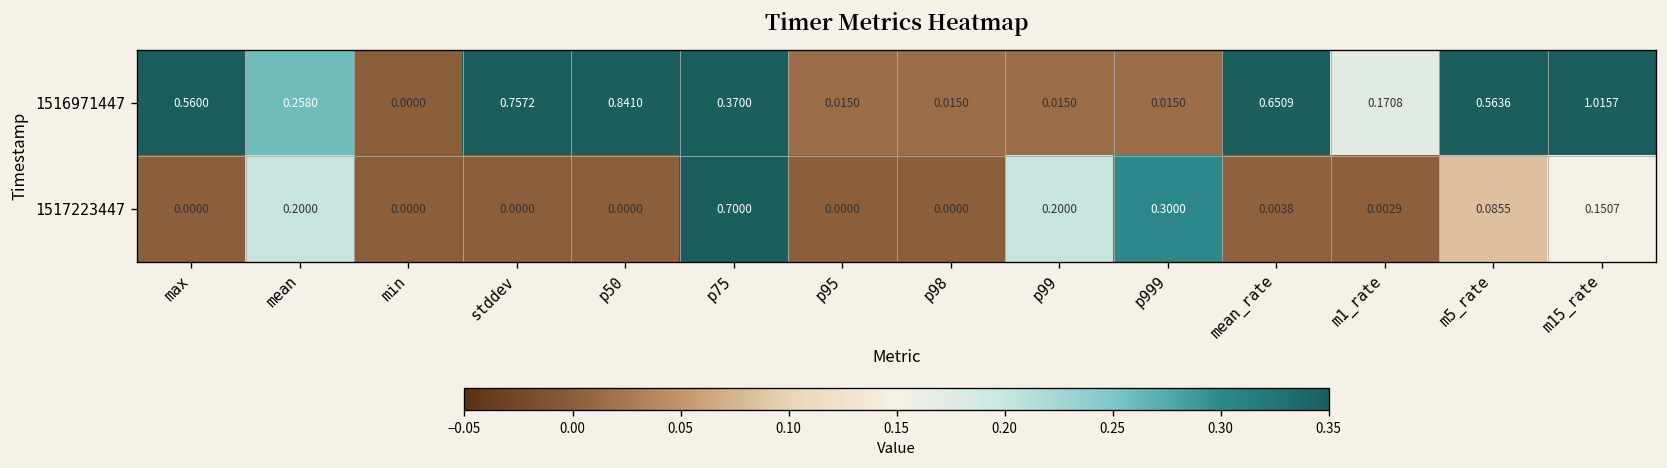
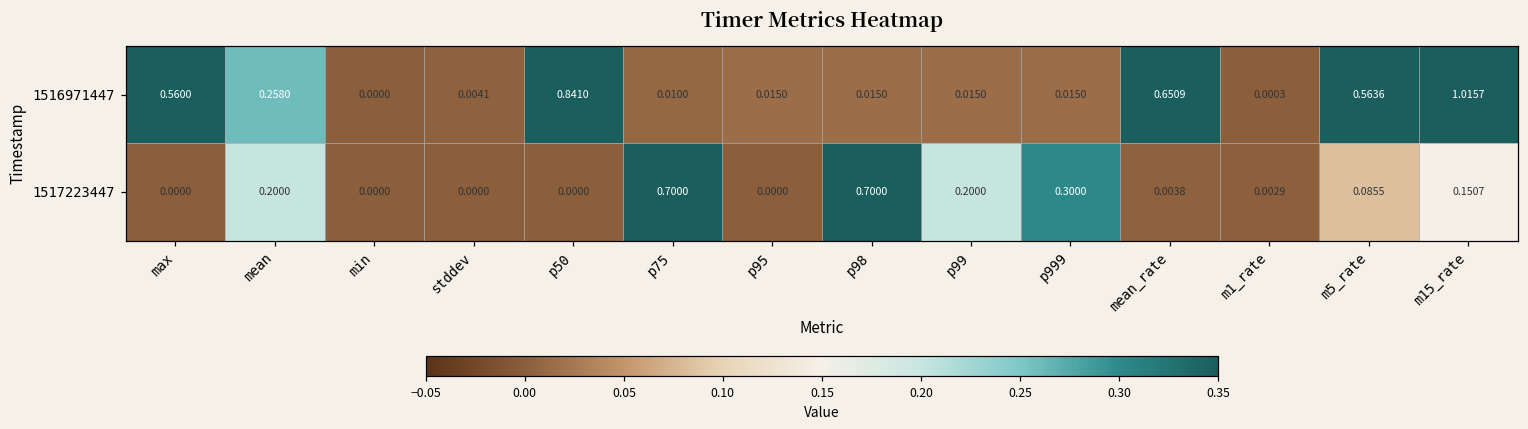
1516971447, stddev: 0.7572 -> 0.0041
1516971447, p75: 0.3700 -> 0.0100
1516971447, m1_rate: 0.1708 -> 0.0003
1517223447, p98: 0.0000 -> 0.7000
